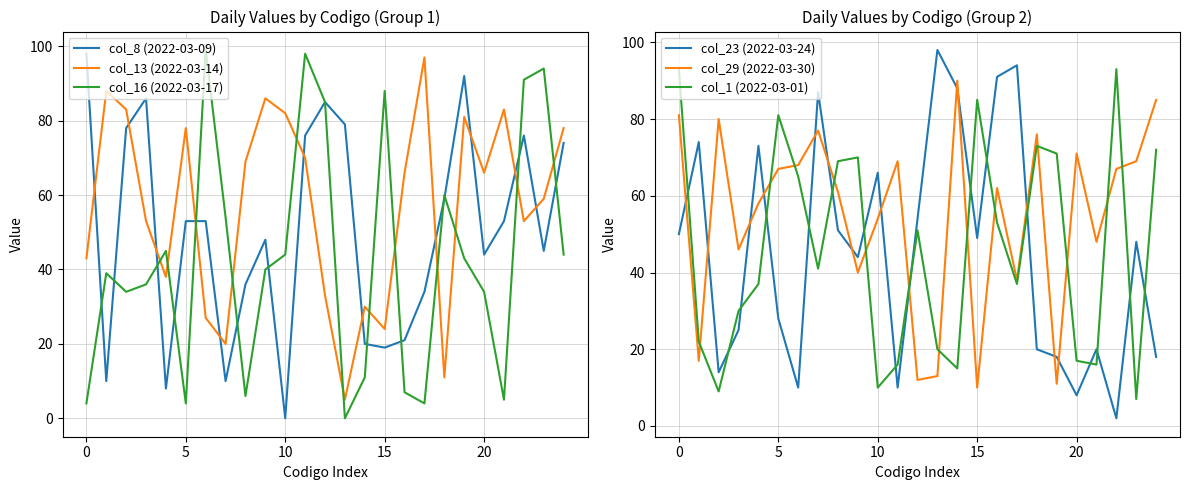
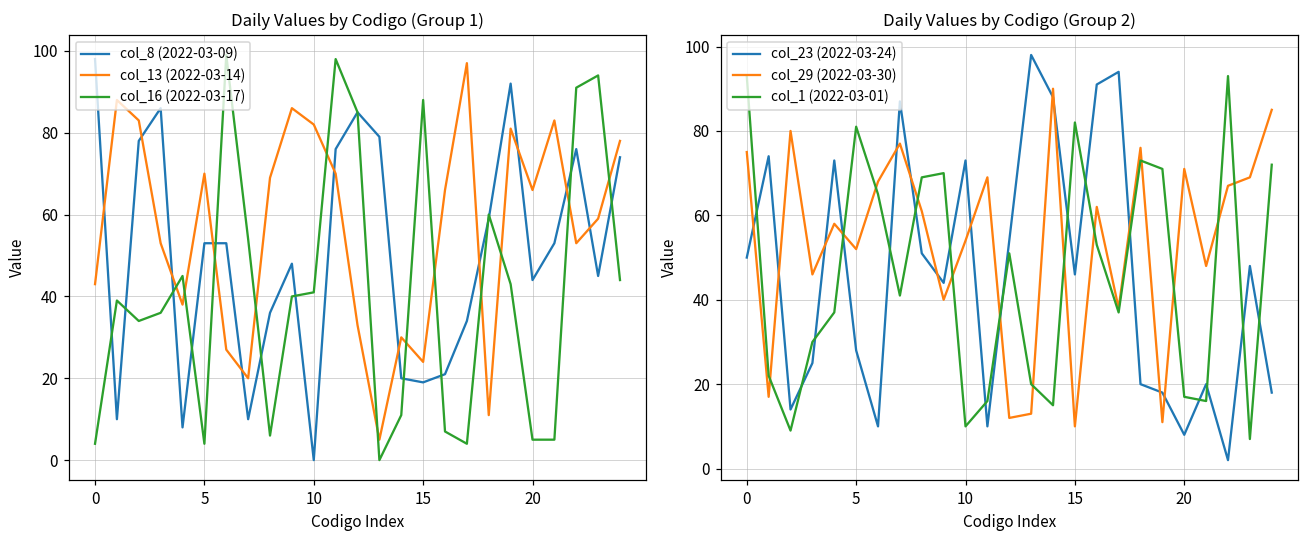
Daily Values by Codigo (Group 1), col_13 (2022-03-14), 5: 78 -> 70
Daily Values by Codigo (Group 1), col_16 (2022-03-17), 10: 44 -> 41
Daily Values by Codigo (Group 1), col_16 (2022-03-17), 20: 34 -> 5
Daily Values by Codigo (Group 2), col_29 (2022-03-30), 0: 81 -> 75
Daily Values by Codigo (Group 2), col_29 (2022-03-30), 5: 67 -> 52
Daily Values by Codigo (Group 2), col_23 (2022-03-24), 10: 66 -> 73
Daily Values by Codigo (Group 2), col_23 (2022-03-24), 15: 49 -> 46
Daily Values by Codigo (Group 2), col_1 (2022-03-01), 15: 85 -> 82
